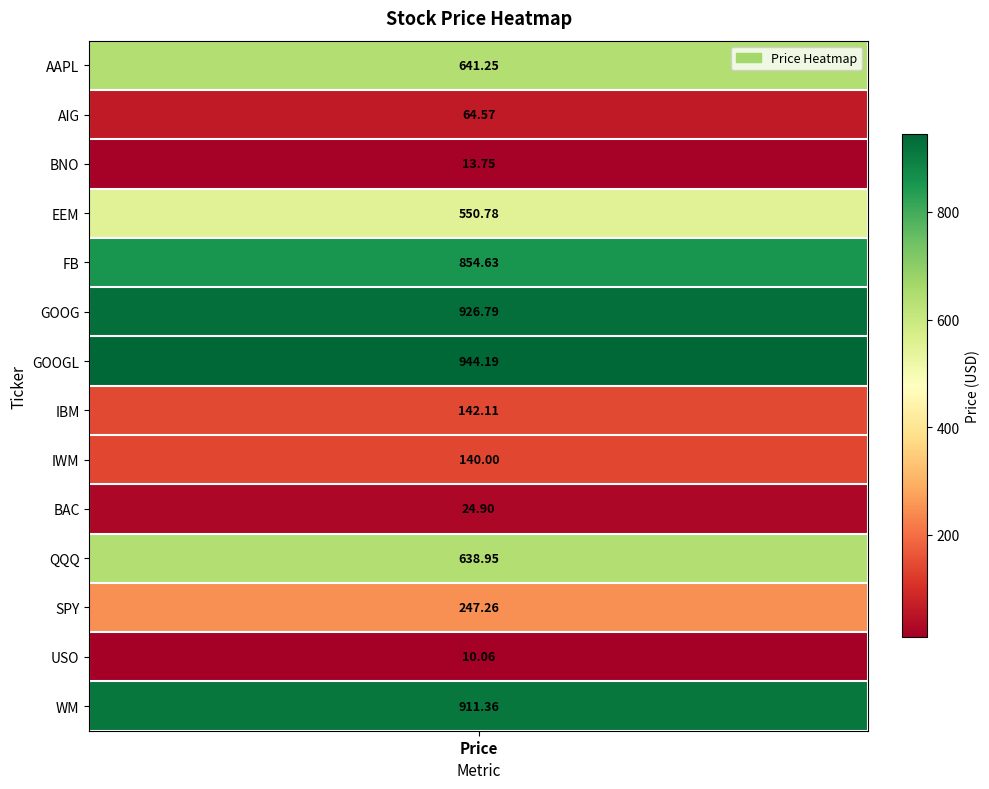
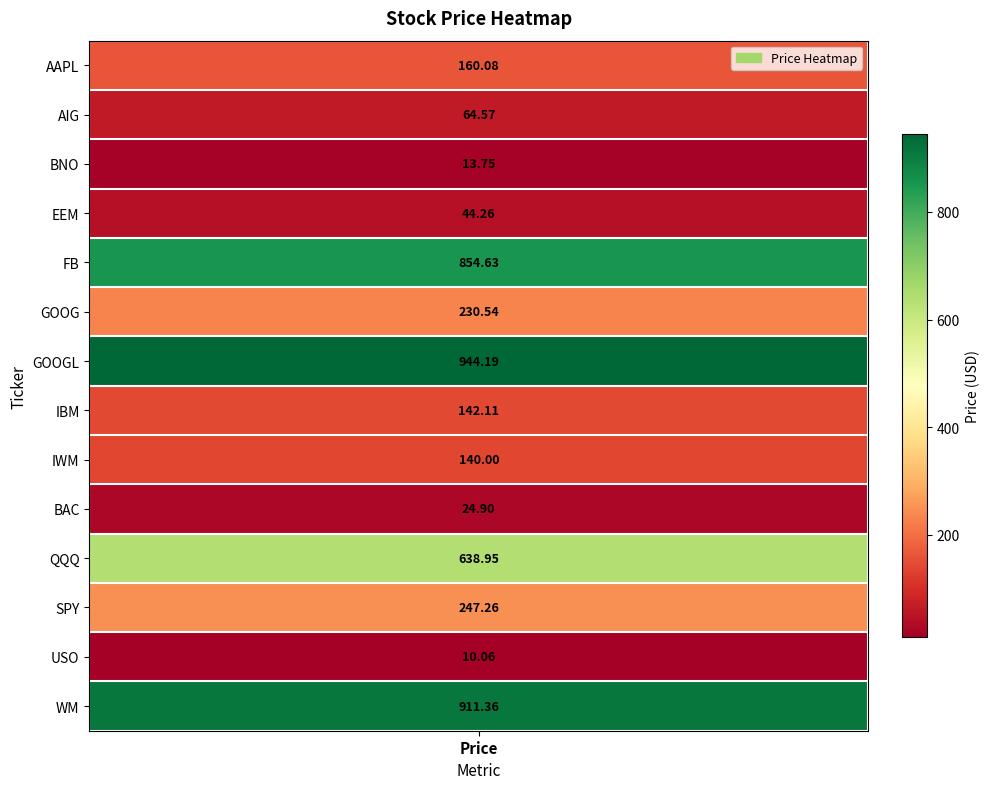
AAPL, Price: 641.25 -> 160.08
EEM, Price: 550.78 -> 44.26
GOOG, Price: 926.79 -> 230.54
